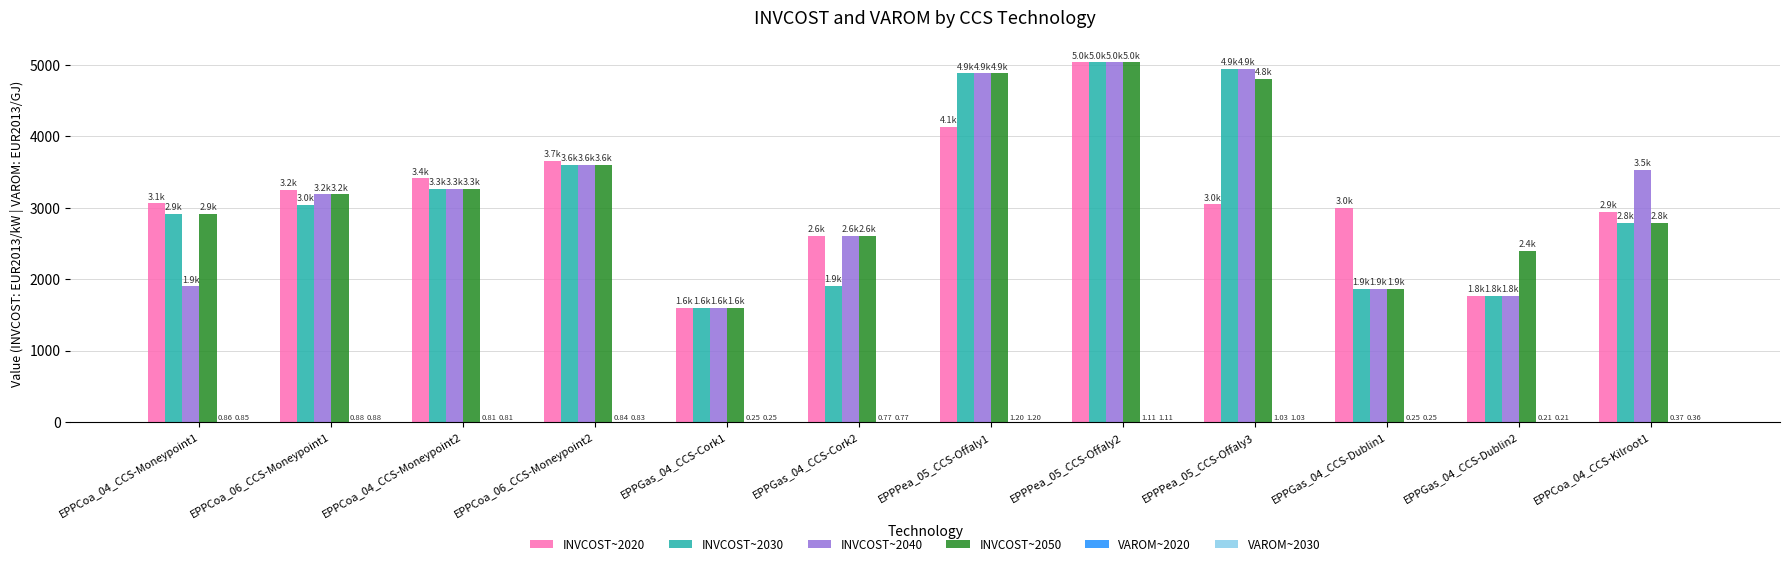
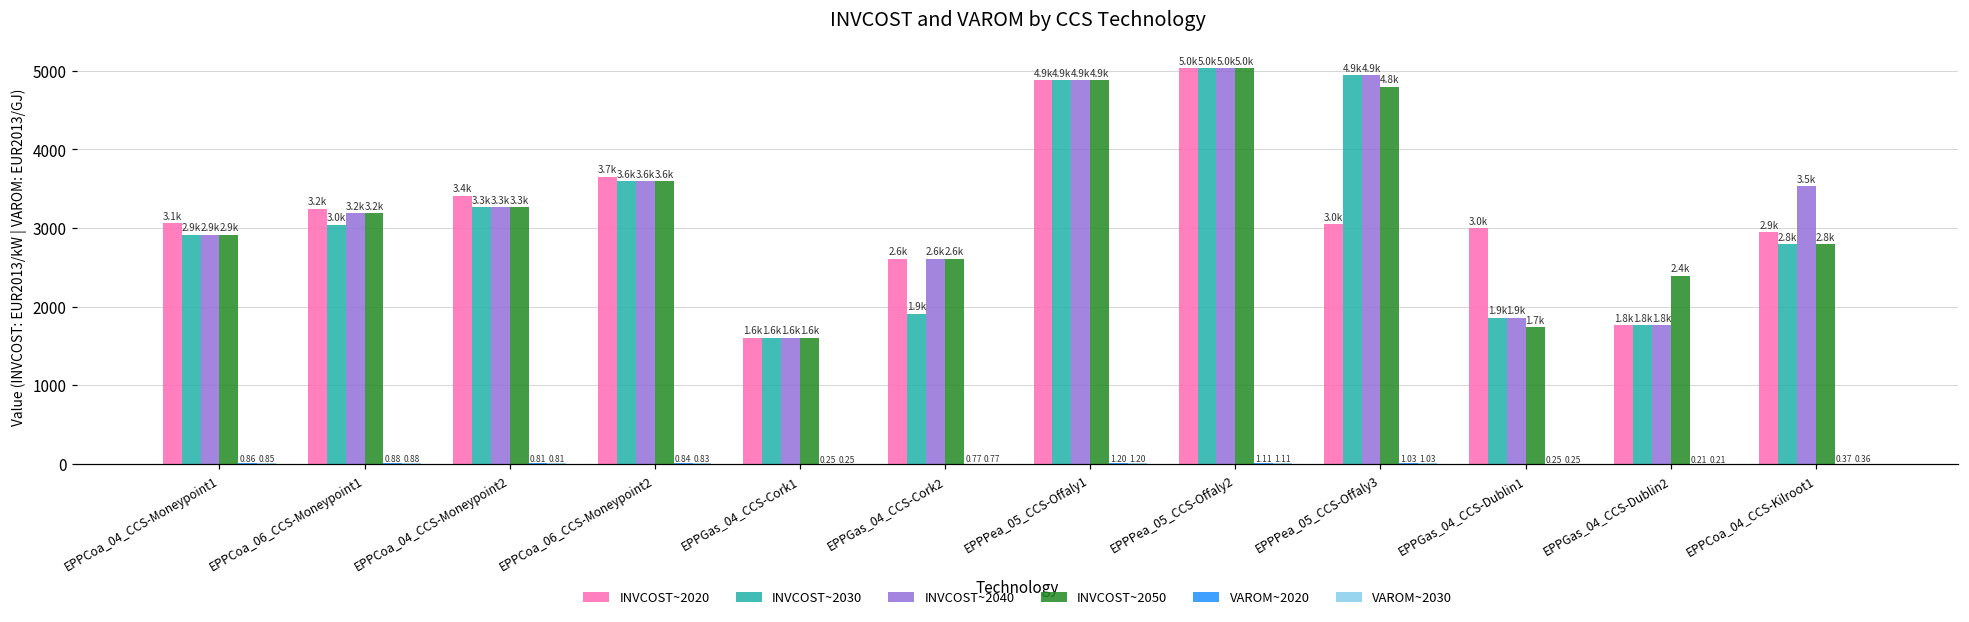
INVCOST~2040, EPPCoa_04_CCS-Moneypoint1: 1.9k -> 2.9k
INVCOST~2020, EPPPea_05_CCS-Offaly1: 4.1k -> 4.9k
INVCOST~2050, EPPGas_04_CCS-Dublin1: 1.9k -> 1.7k
